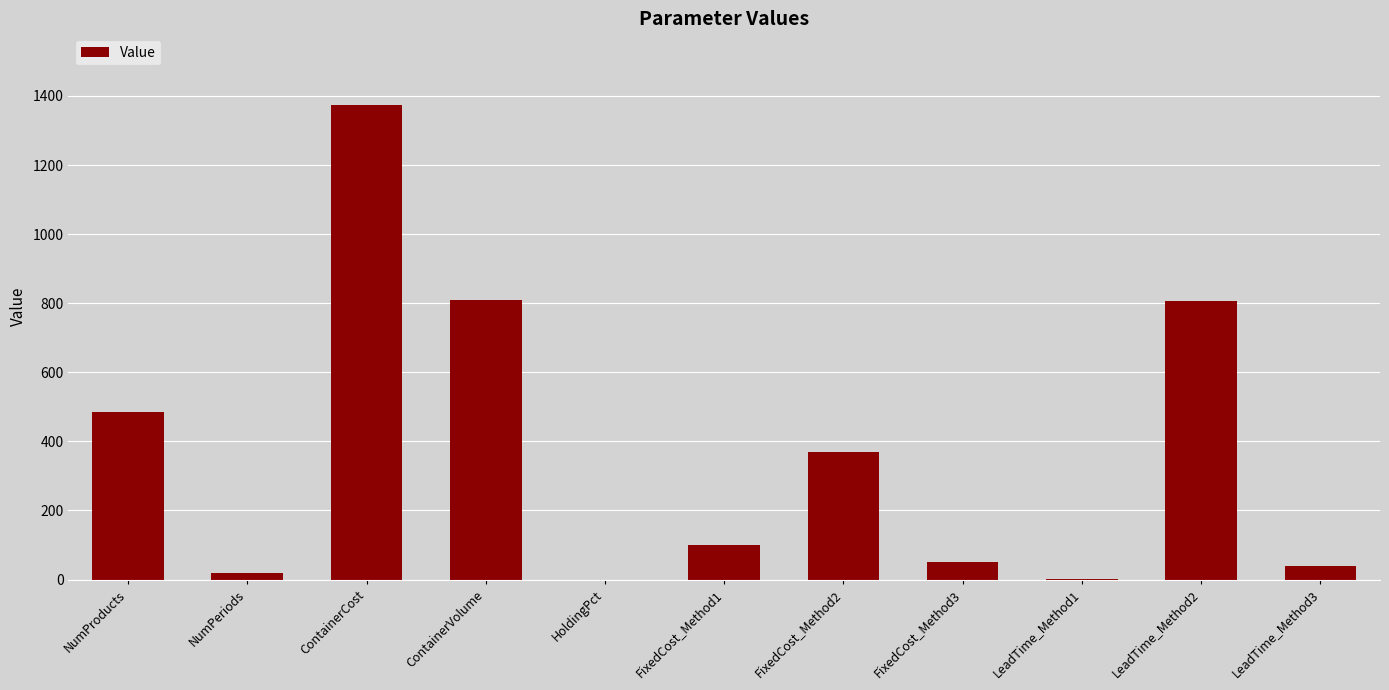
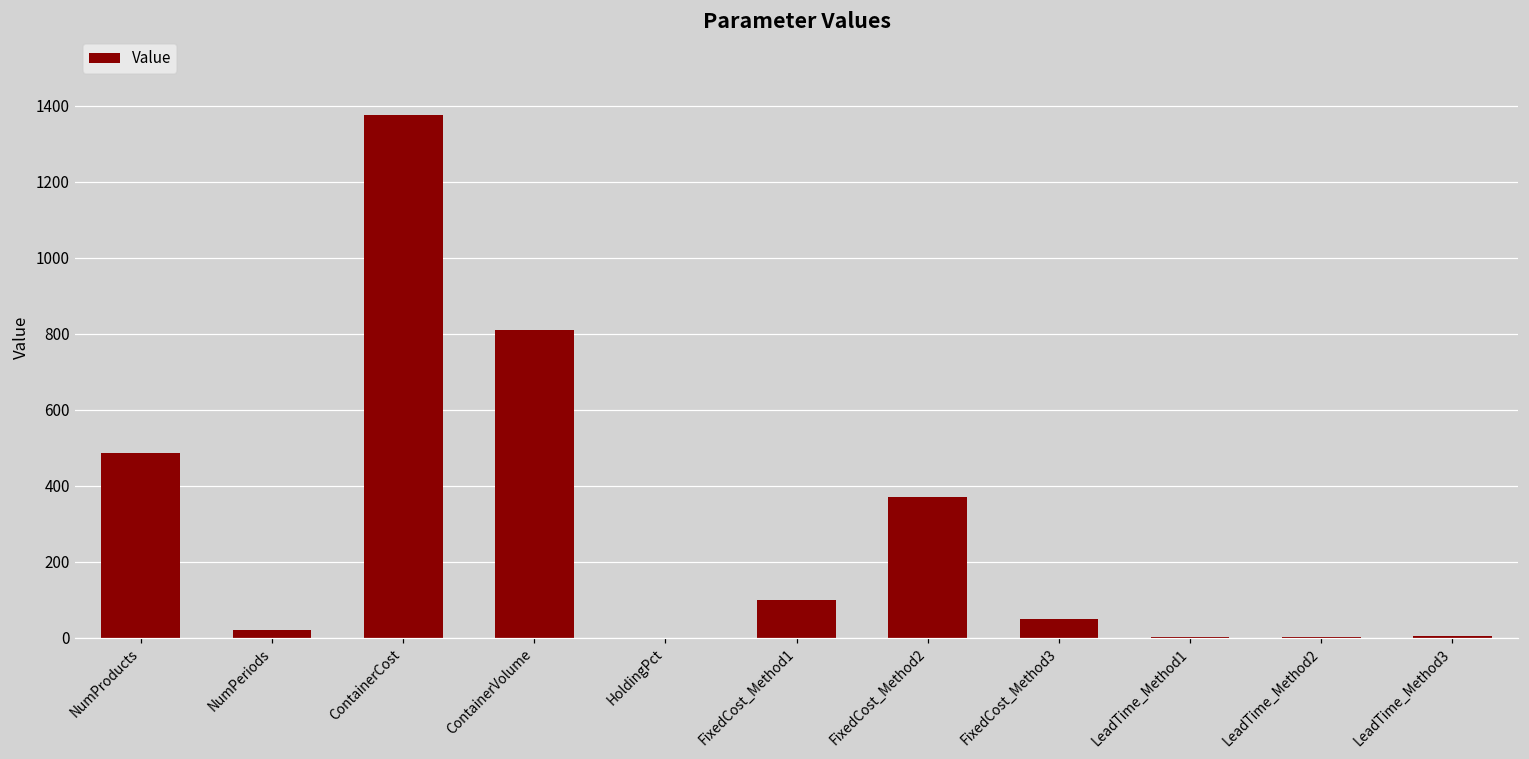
LeadTime_Method2: 810 -> 0
LeadTime_Method3: 40 -> 0
